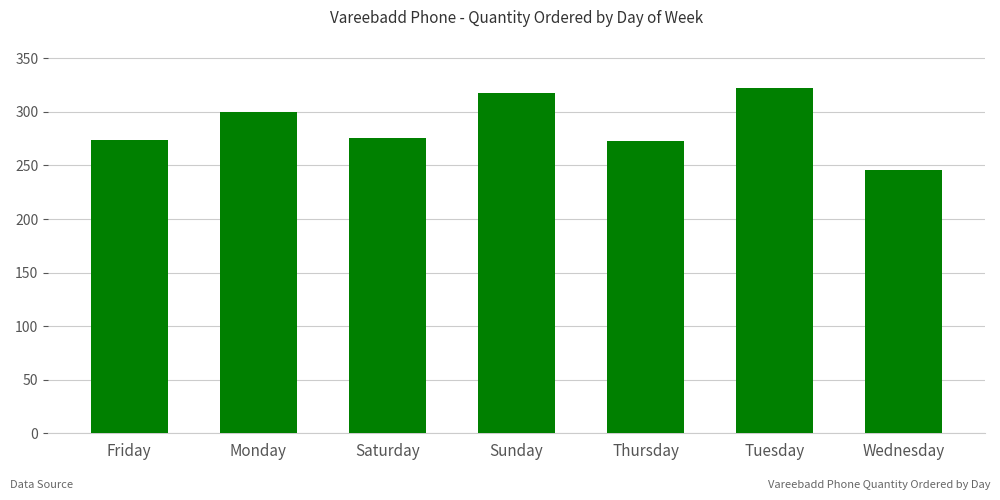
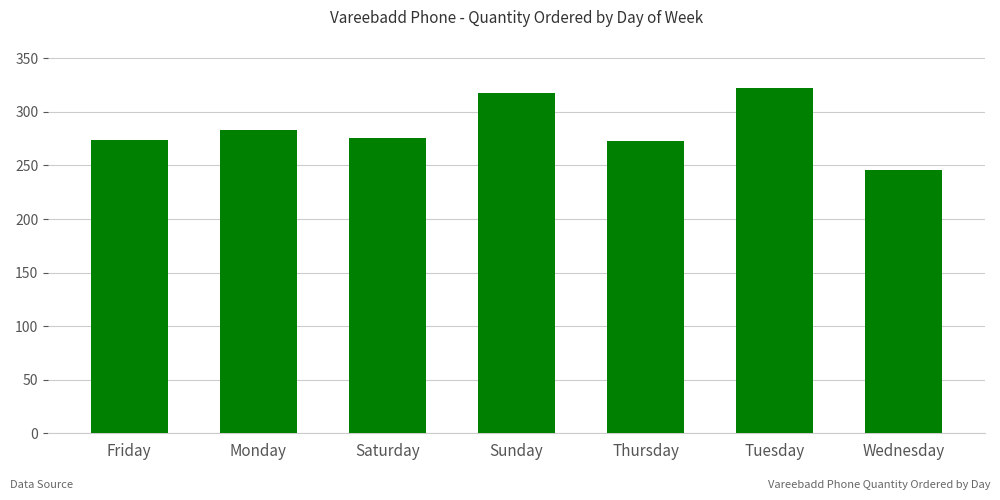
Monday: 300 -> 283
